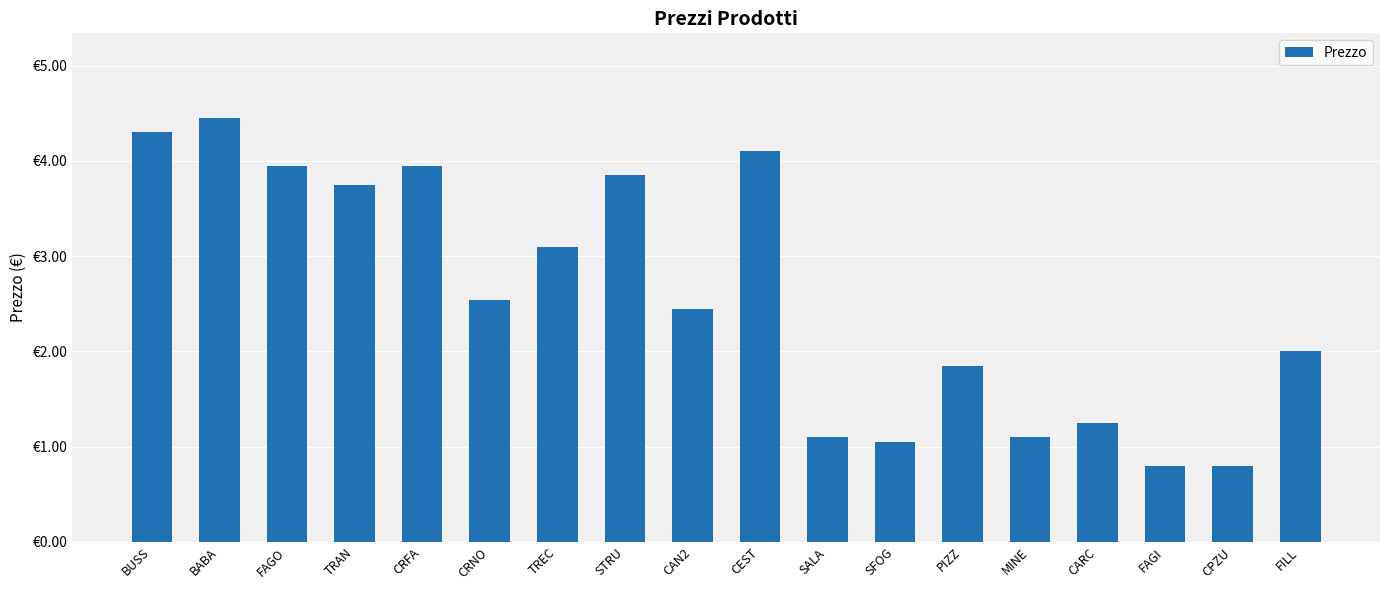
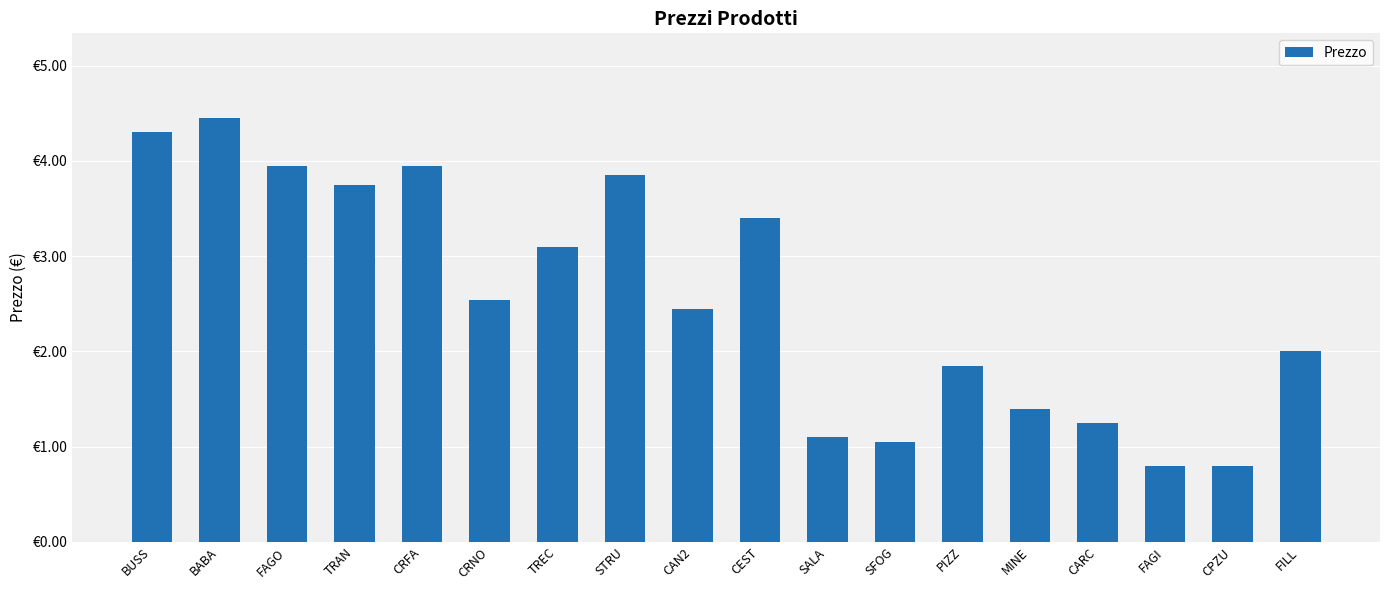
CEST: €4.1 -> €3.4
MINE: €1.1 -> €1.4
